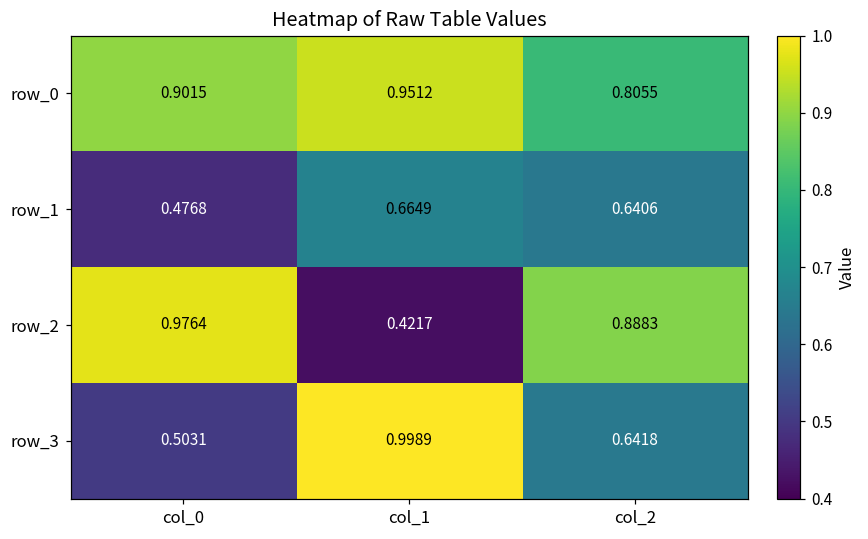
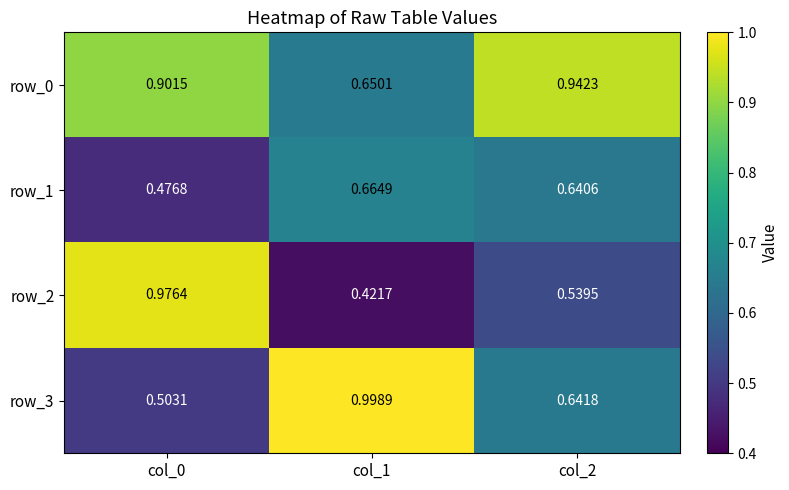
row_0, col_1: 0.9512 -> 0.6501
row_0, col_2: 0.8055 -> 0.9423
row_2, col_2: 0.8883 -> 0.5395
